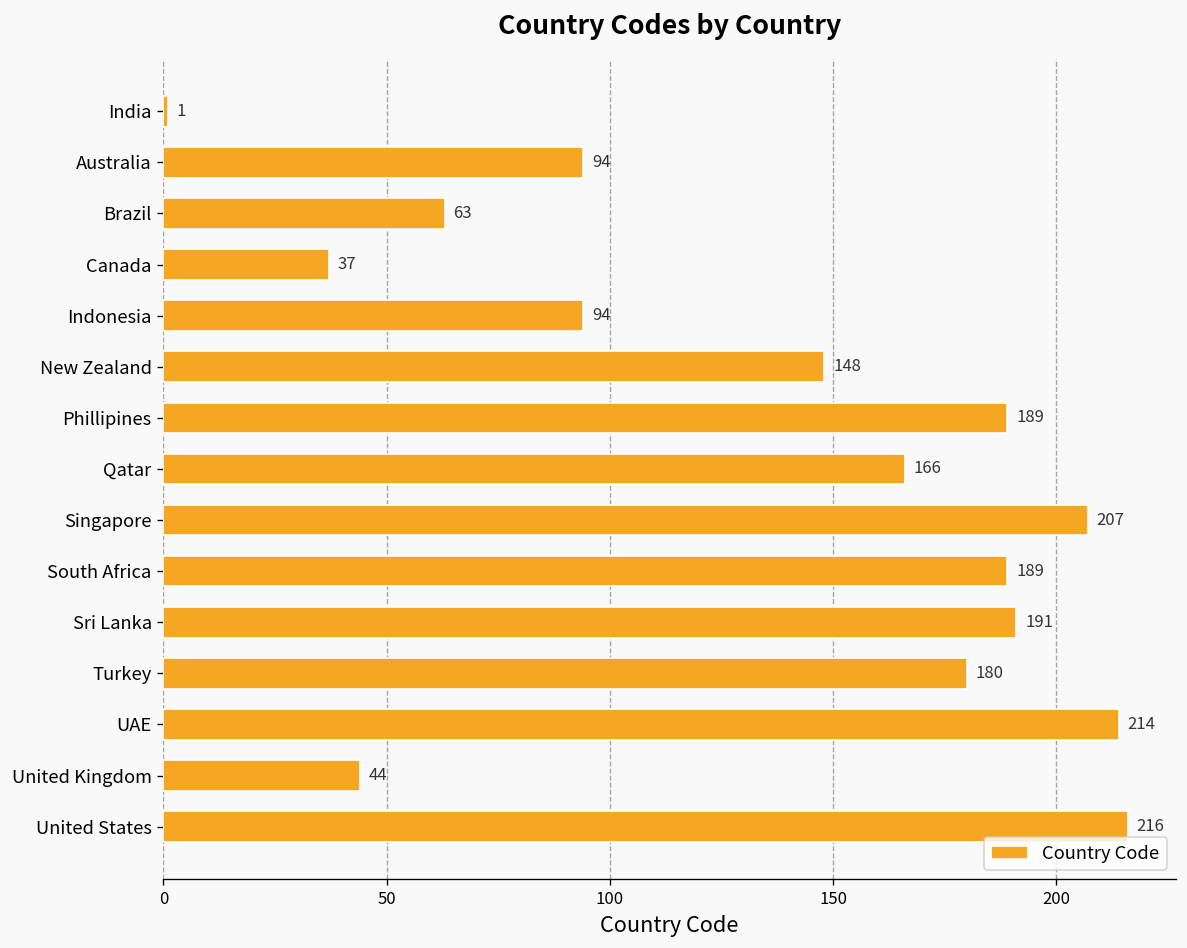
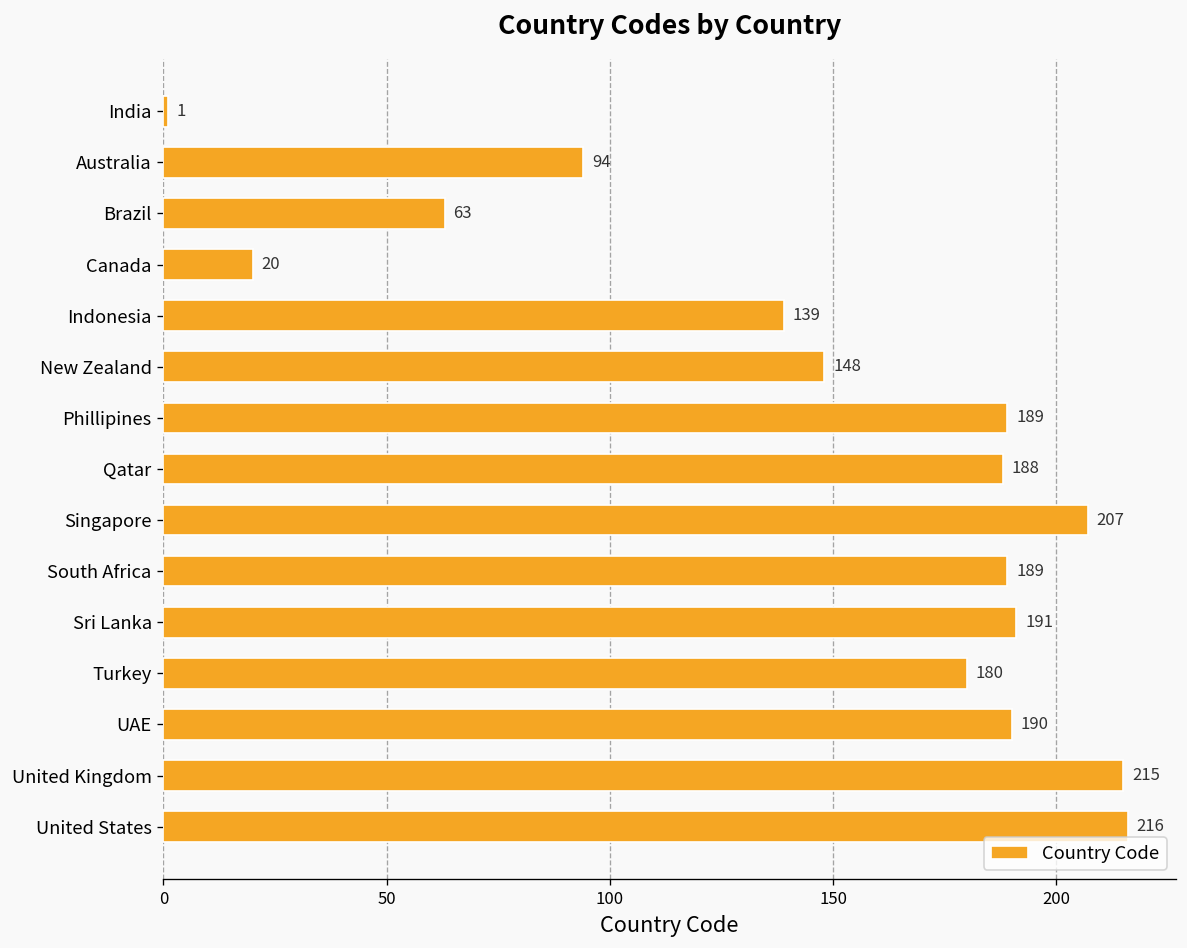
Canada: 37 -> 20
Indonesia: 94 -> 139
Qatar: 166 -> 188
UAE: 214 -> 190
United Kingdom: 44 -> 215
